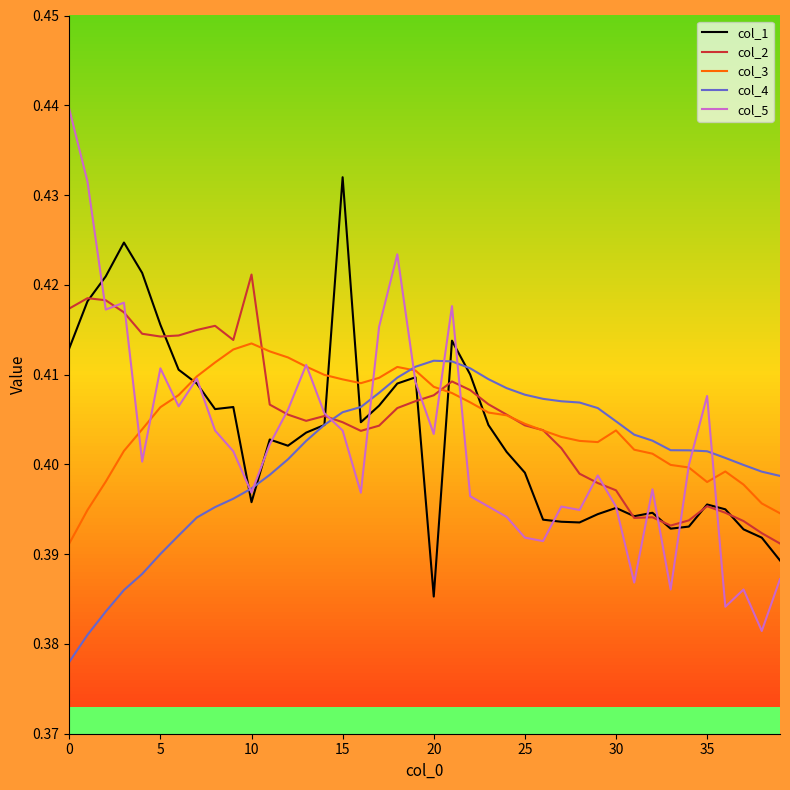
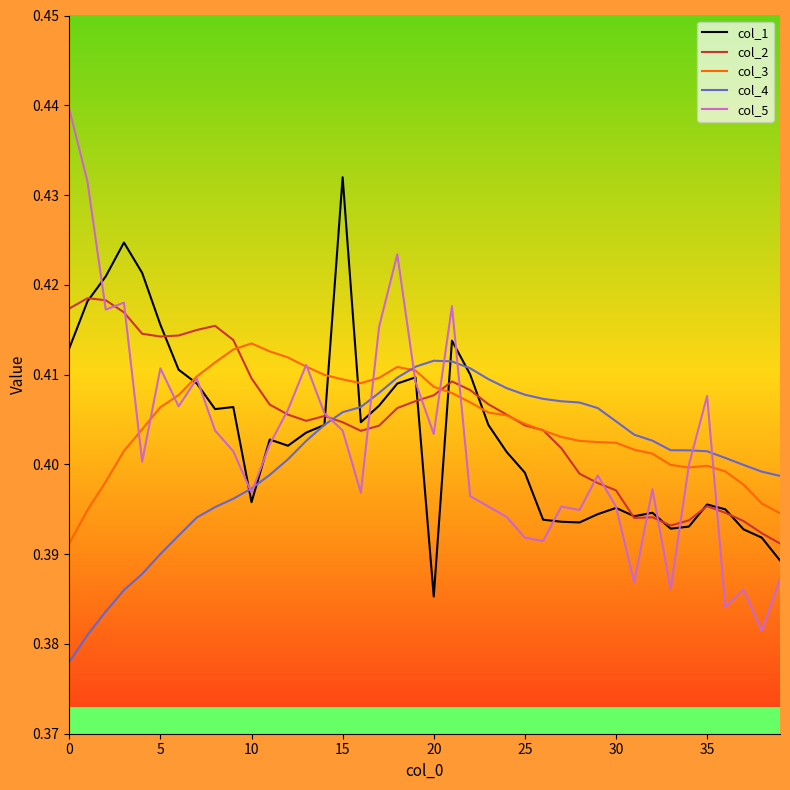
col_2, 10: 0.421 -> 0.410
col_3, 30: 0.404 -> 0.402
col_3, 35: 0.398 -> 0.400
